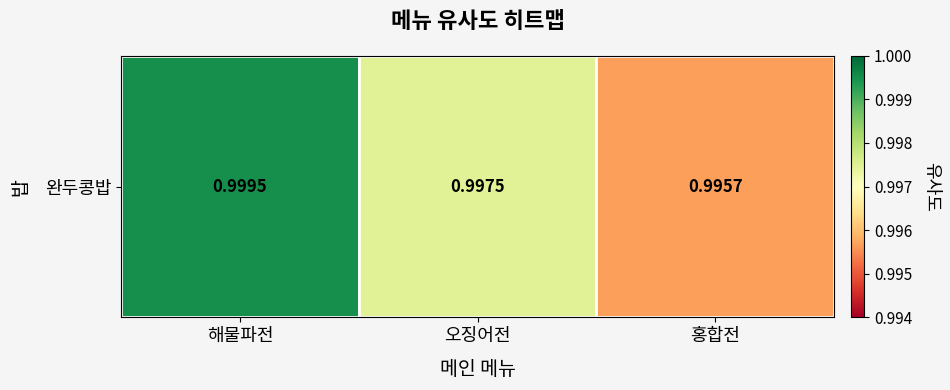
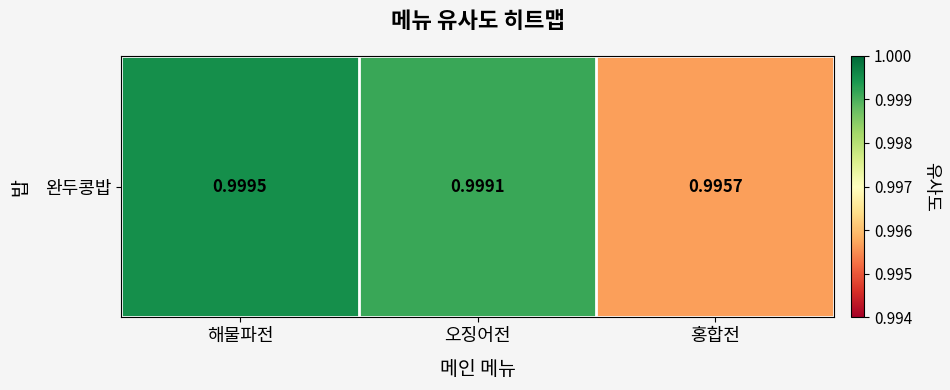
완두콩밥, 오징어전: 0.9975 -> 0.9991
